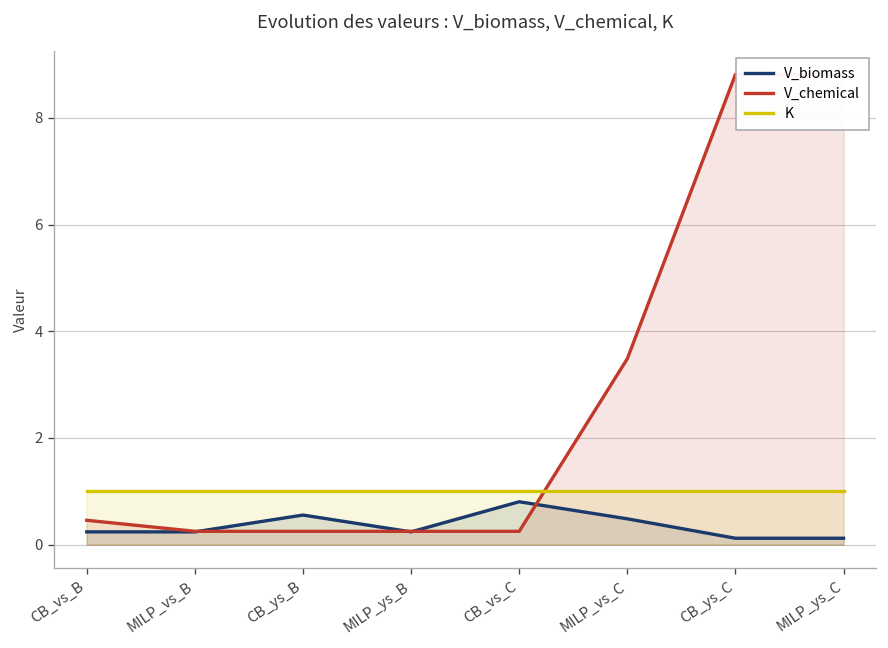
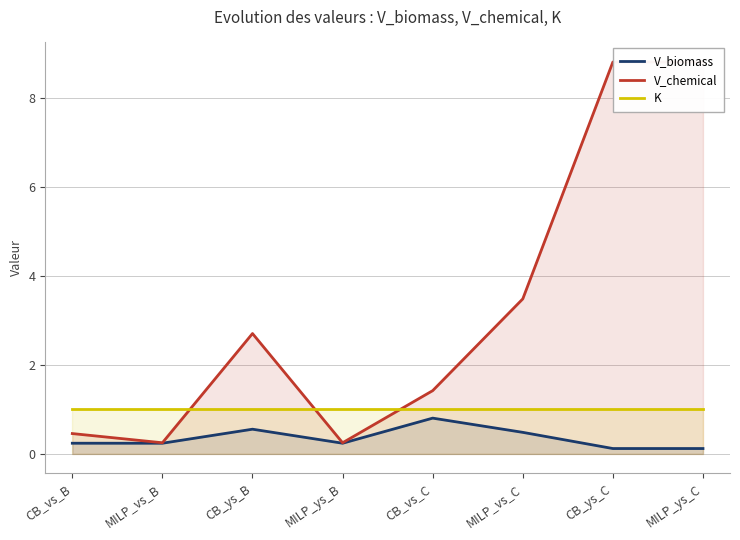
V_chemical, CB_ys_B: 0.3 -> 2.7
V_chemical, CB_vs_C: 0.3 -> 1.4
